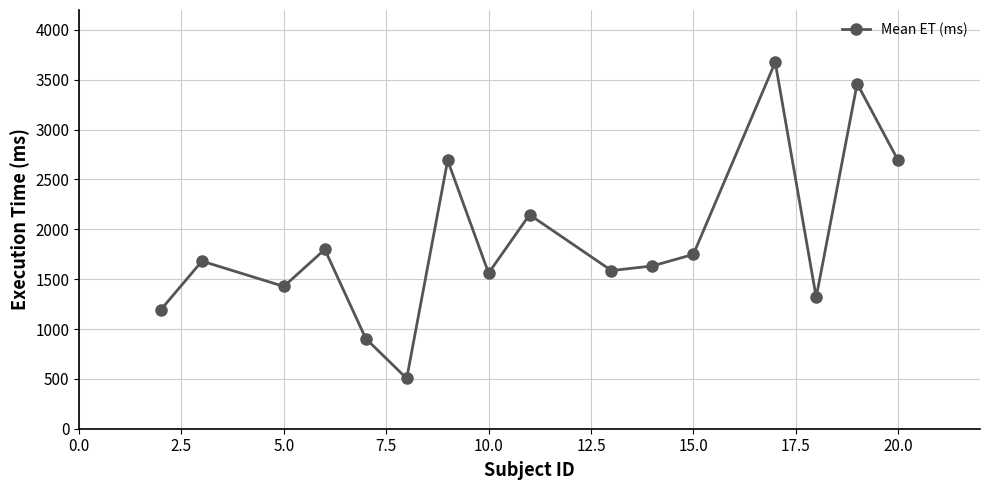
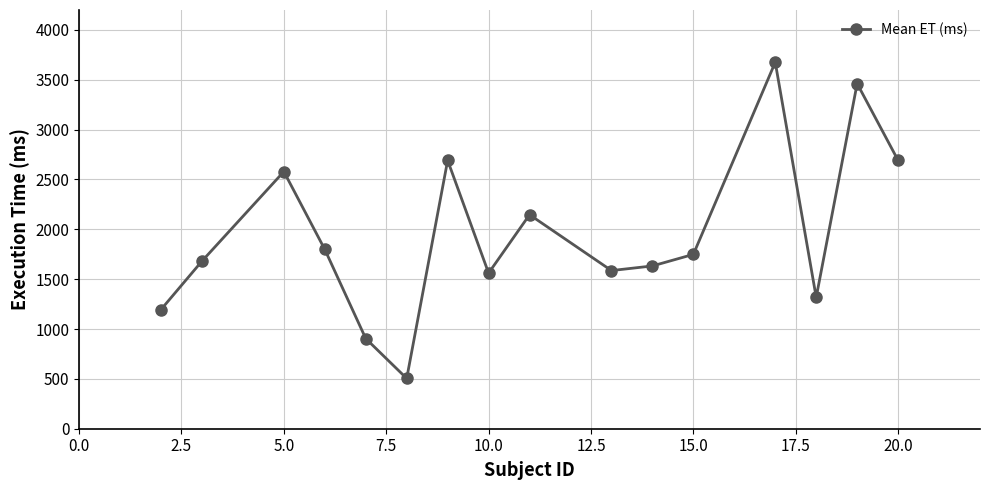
5.0: 1400 -> 2600
